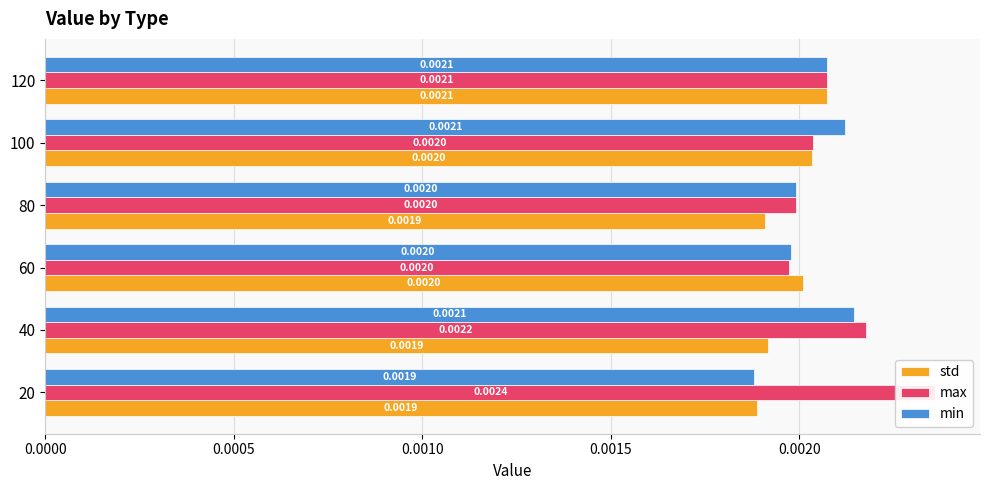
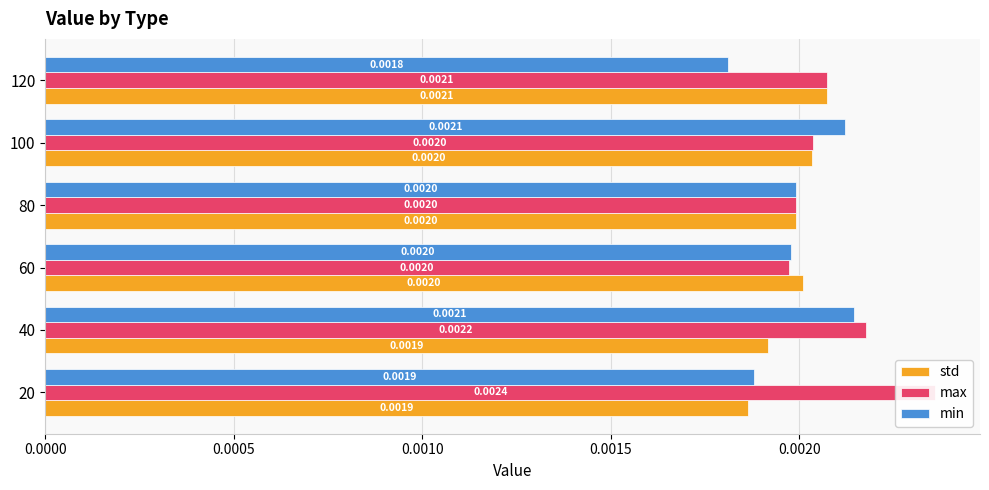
min, 120: 0.0021 -> 0.0018
std, 80: 0.0019 -> 0.0020
std, 20: 0.00189 -> 0.00186
